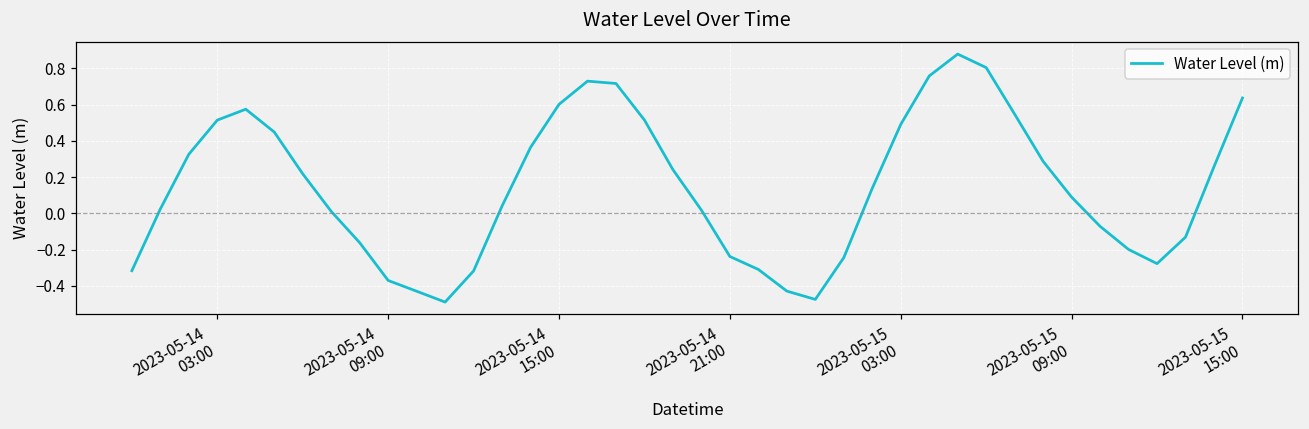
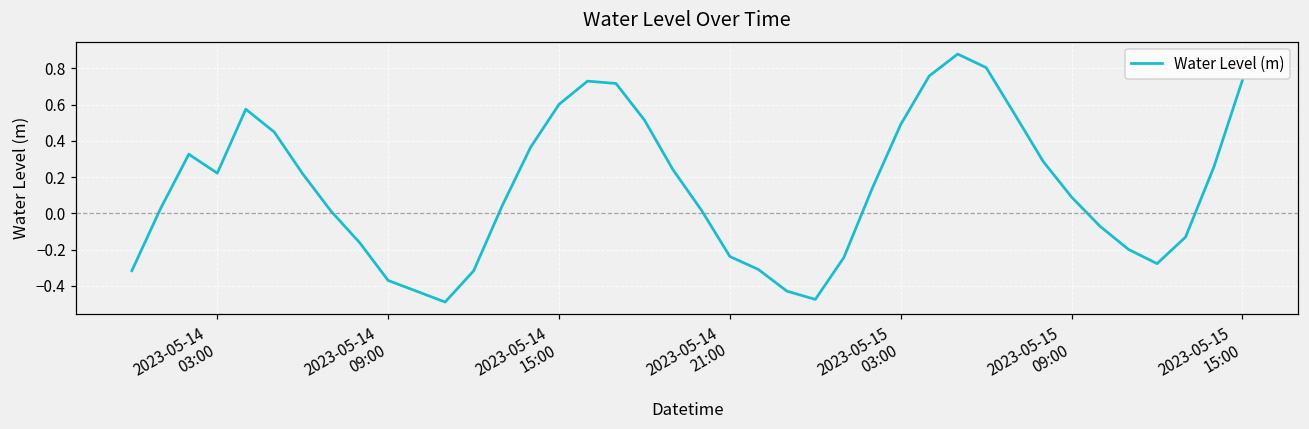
2023-05-14 03:00: 0.51 -> 0.22
2023-05-15 15:00: 0.64 -> 0.74
